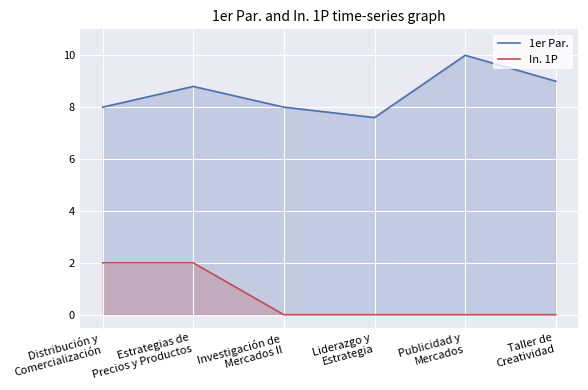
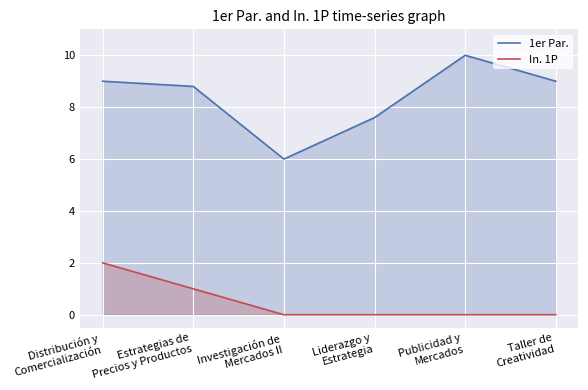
1er Par., Distribución y Comercialización: 8 -> 9
In. 1P, Estrategias de Precios y Productos: 2 -> 1
1er Par., Investigación de Mercados II: 8 -> 6
